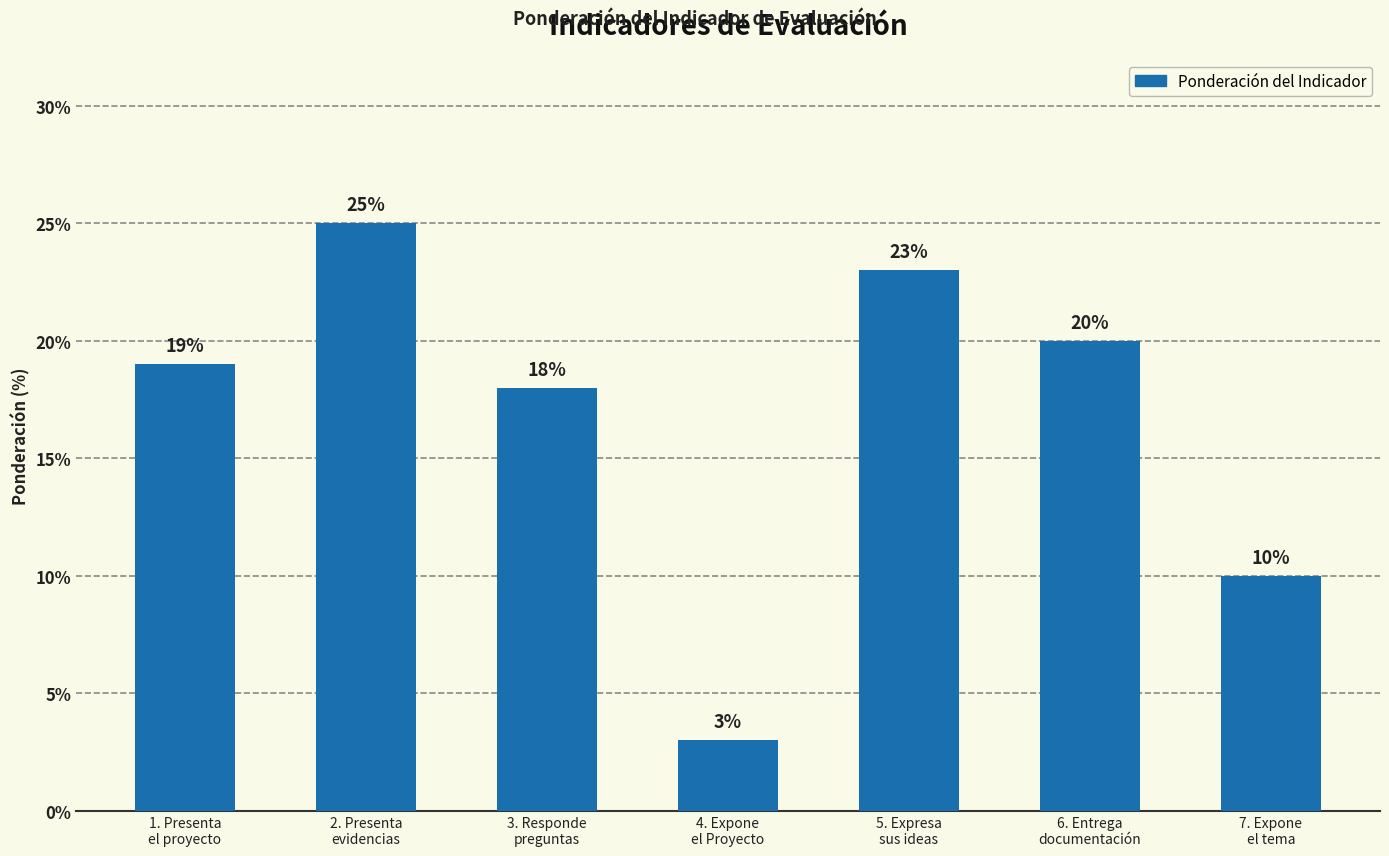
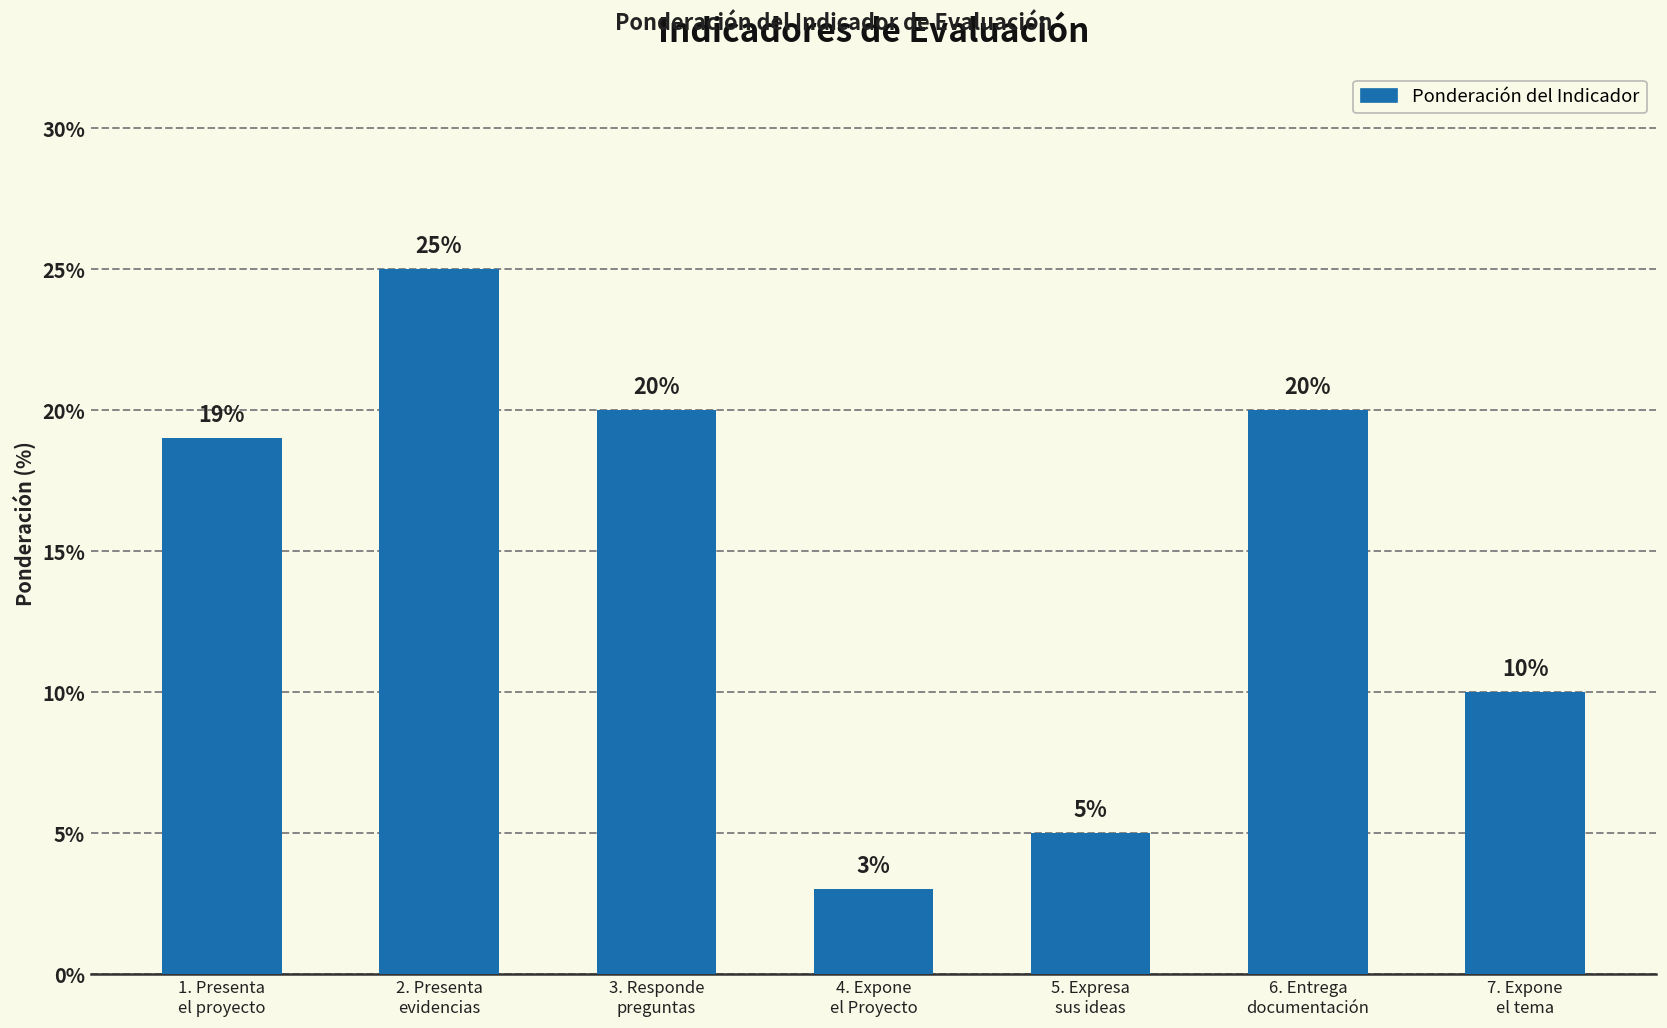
3. Responde preguntas: 18% -> 20%
5. Expresa sus ideas: 23% -> 5%
